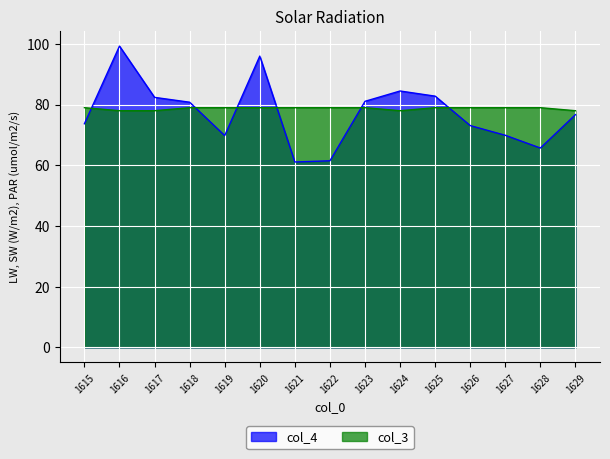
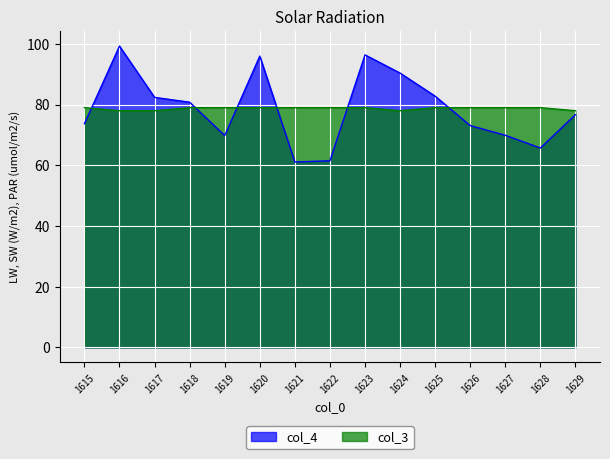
col_4, 1623: 81 -> 96
col_4, 1624: 85 -> 90
